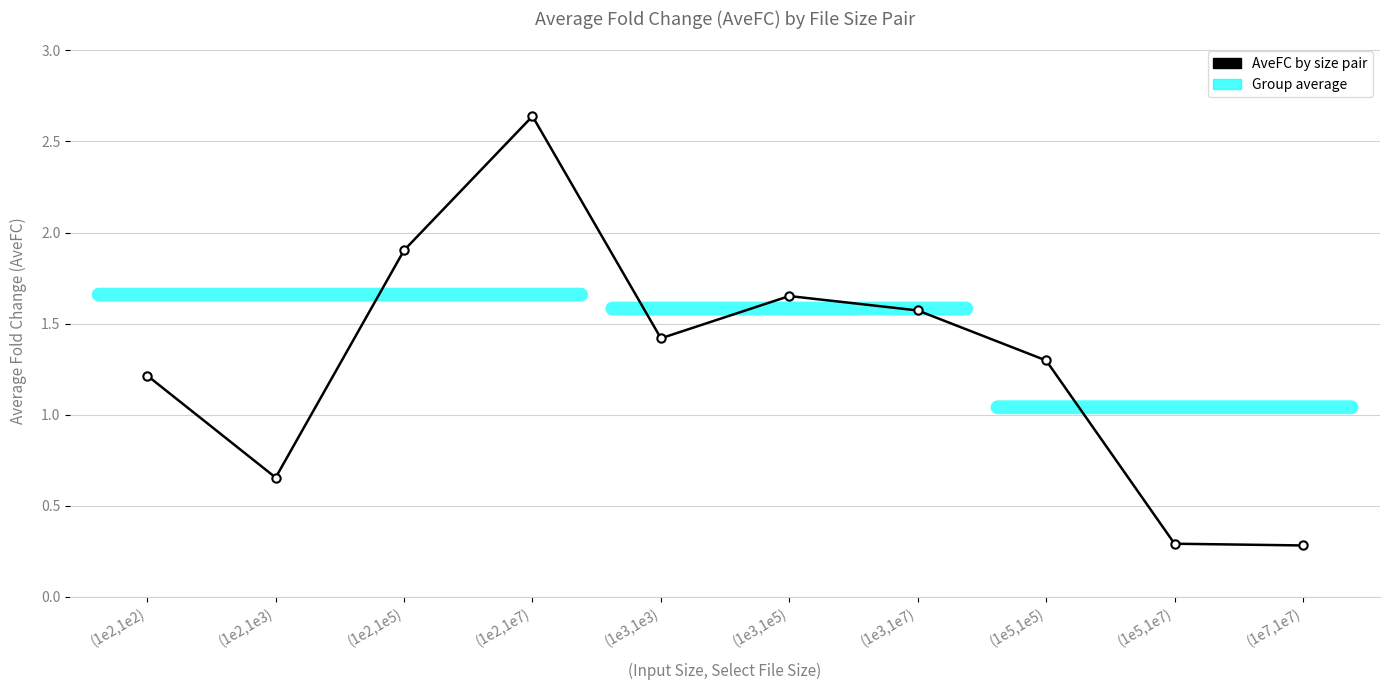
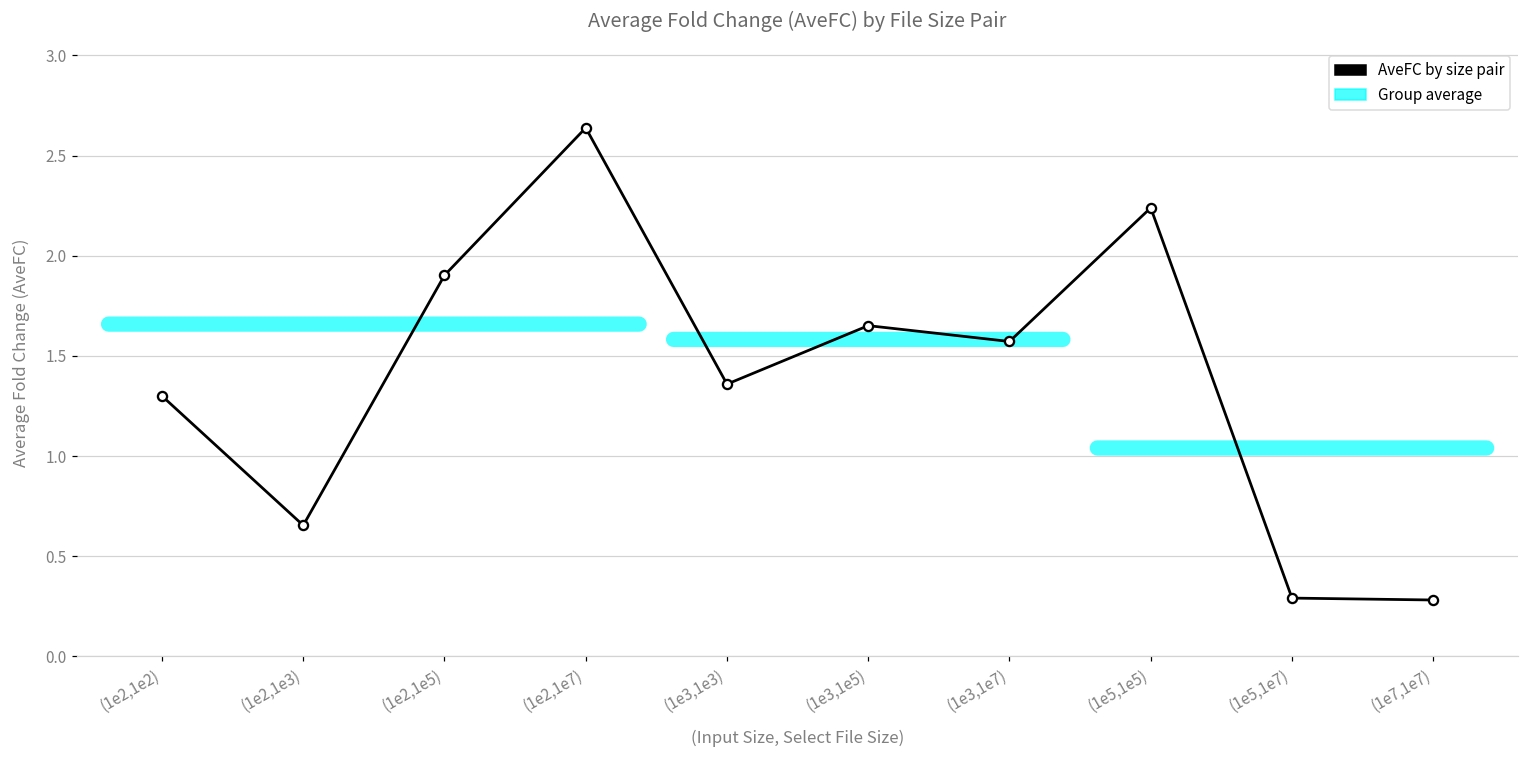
AveFC by size pair, (1e2,1e2): 1.21 -> 1.30
AveFC by size pair, (1e3,1e3): 1.42 -> 1.36
AveFC by size pair, (1e5,1e5): 1.30 -> 2.24
